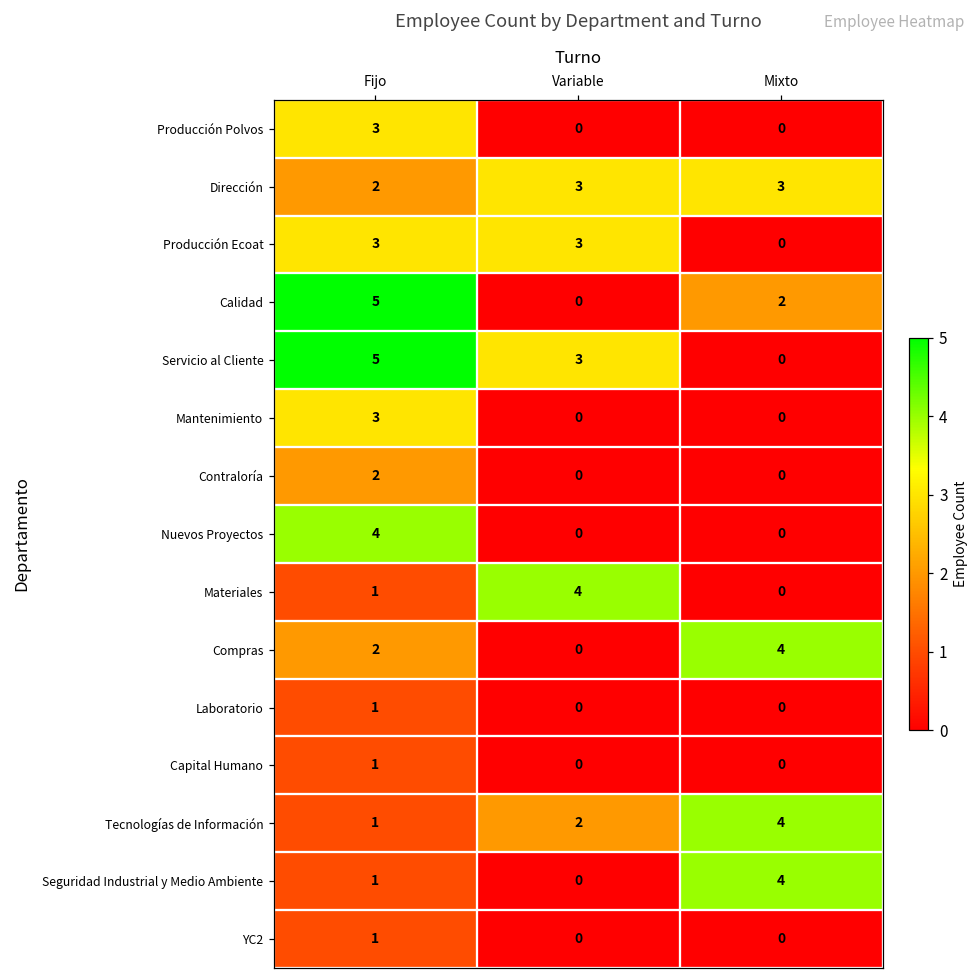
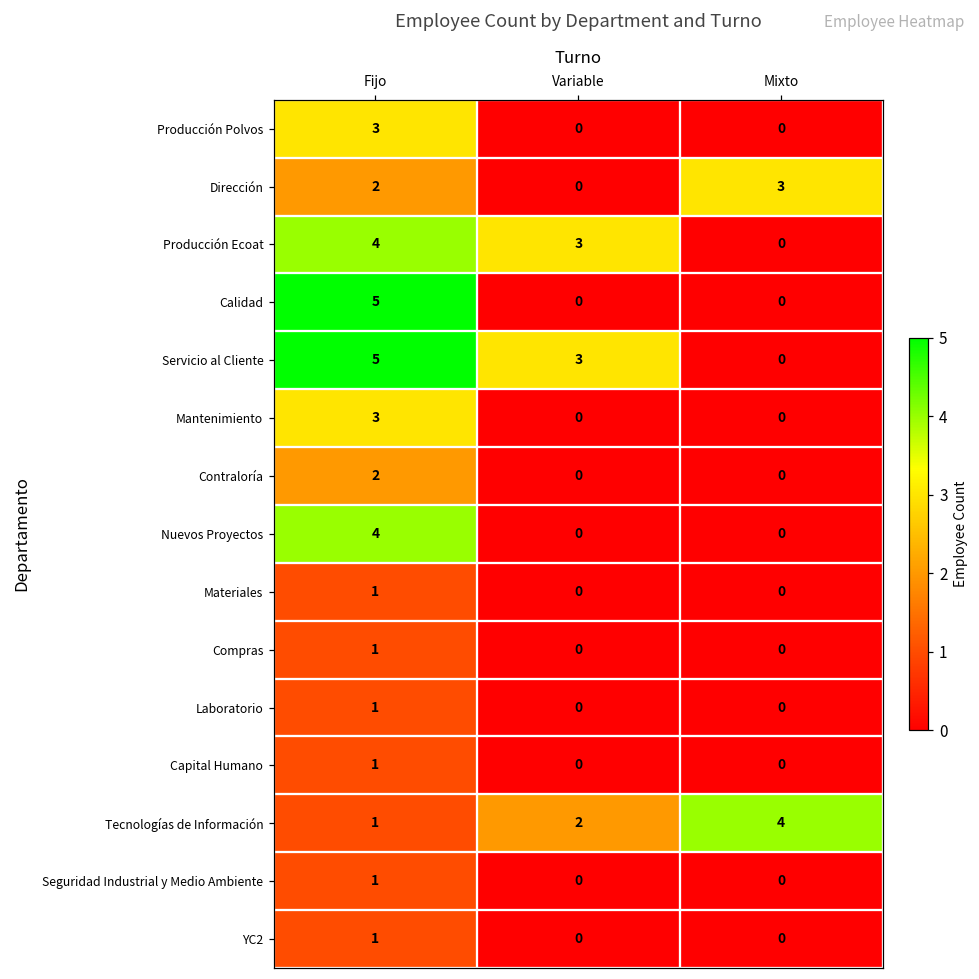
Dirección, Variable: 3 -> 0
Producción Ecoat, Fijo: 3 -> 4
Calidad, Mixto: 2 -> 0
Materiales, Variable: 4 -> 0
Compras, Fijo: 2 -> 1
Compras, Mixto: 4 -> 0
Seguridad Industrial y Medio Ambiente, Mixto: 4 -> 0
